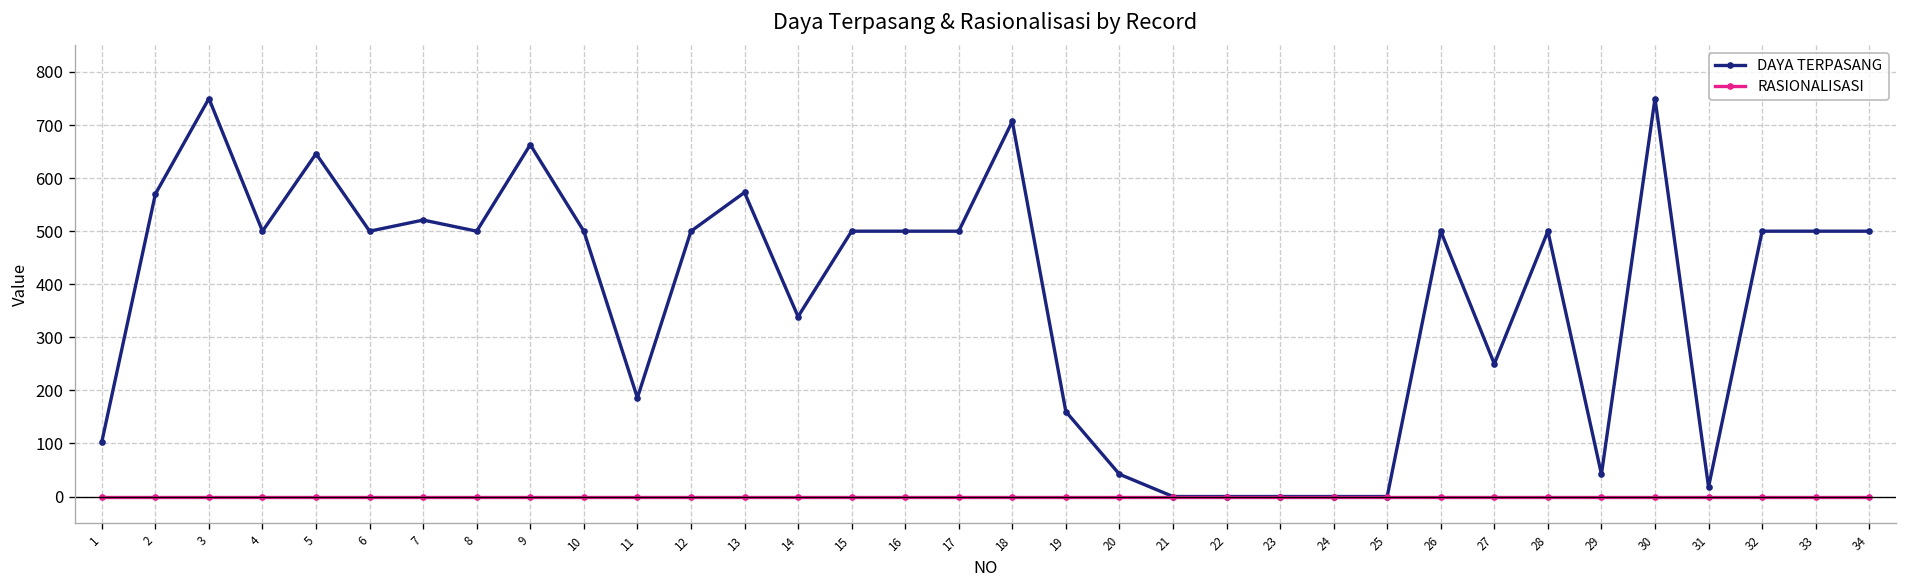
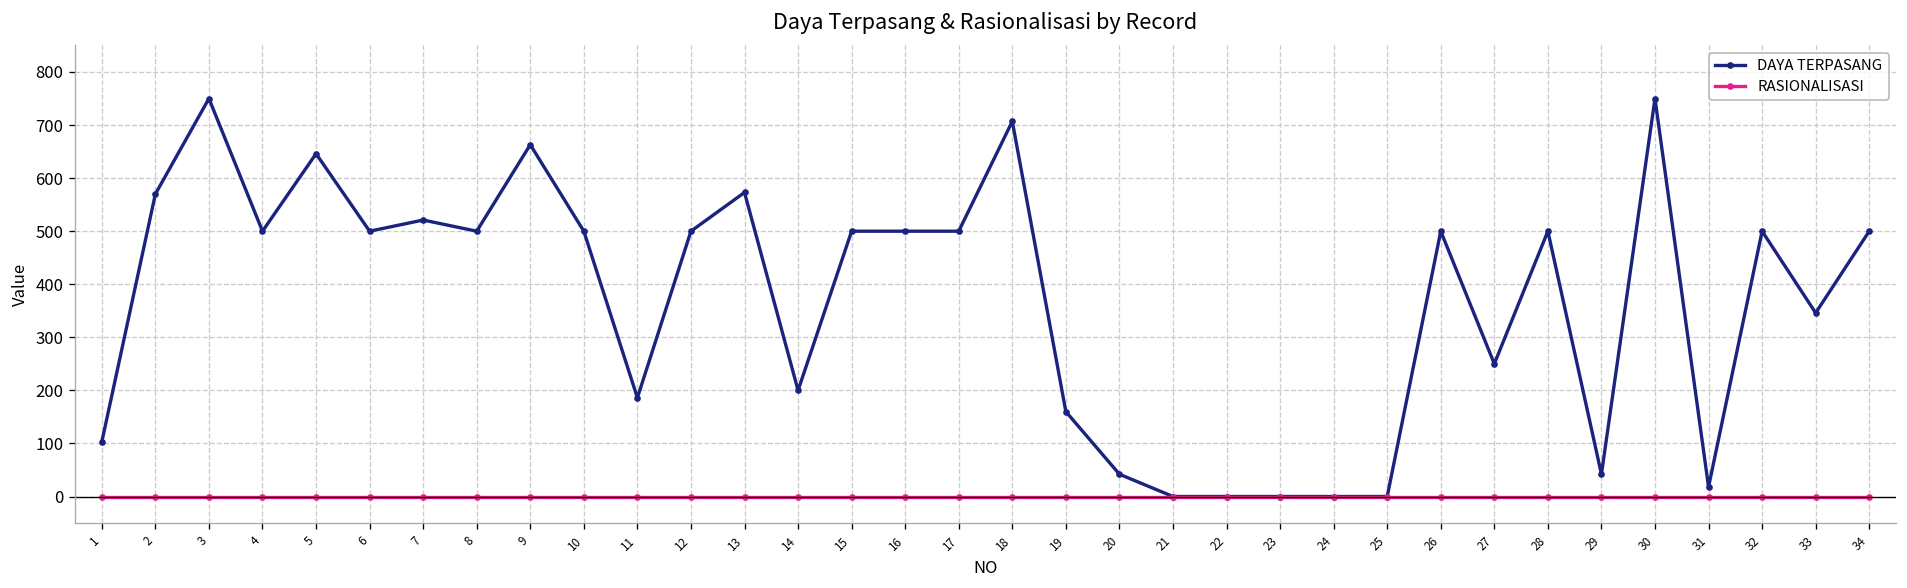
DAYA TERPASANG, 14: 340 -> 200
DAYA TERPASANG, 33: 500 -> 350
